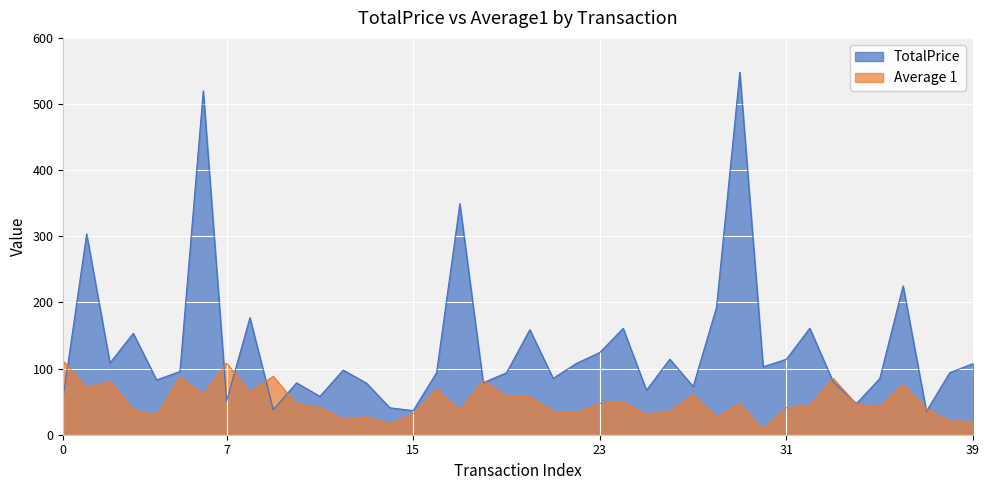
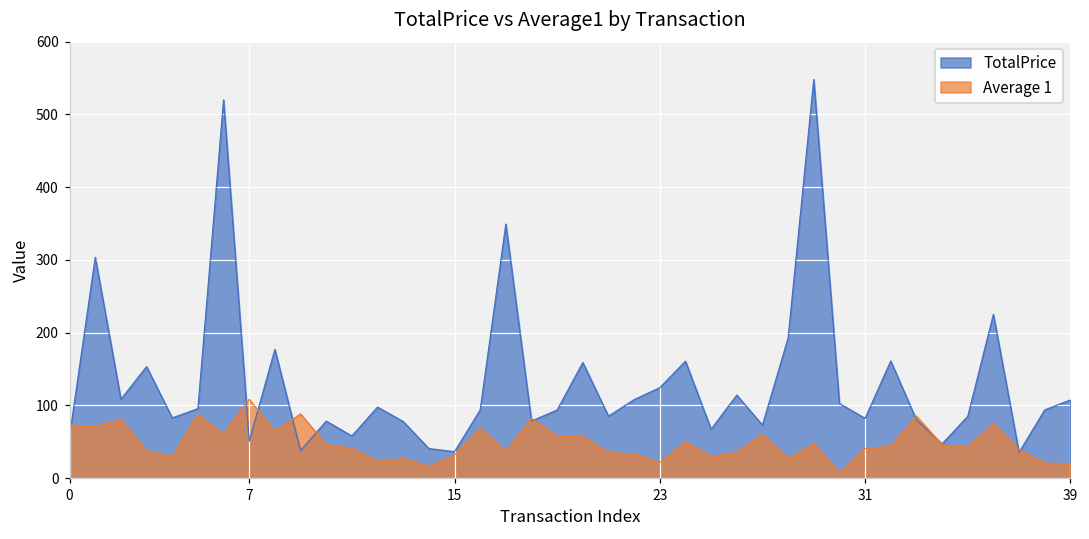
Average 1, 0: 110 -> 70
Average 1, 23: 50 -> 20
TotalPrice, 31: 110 -> 80
